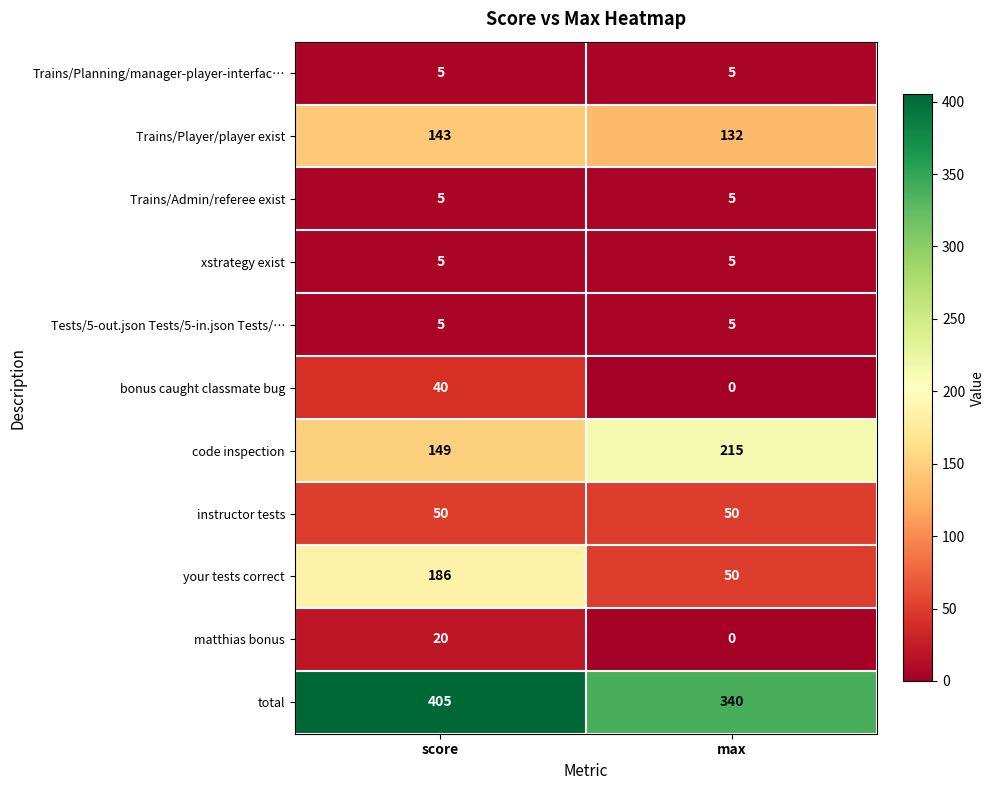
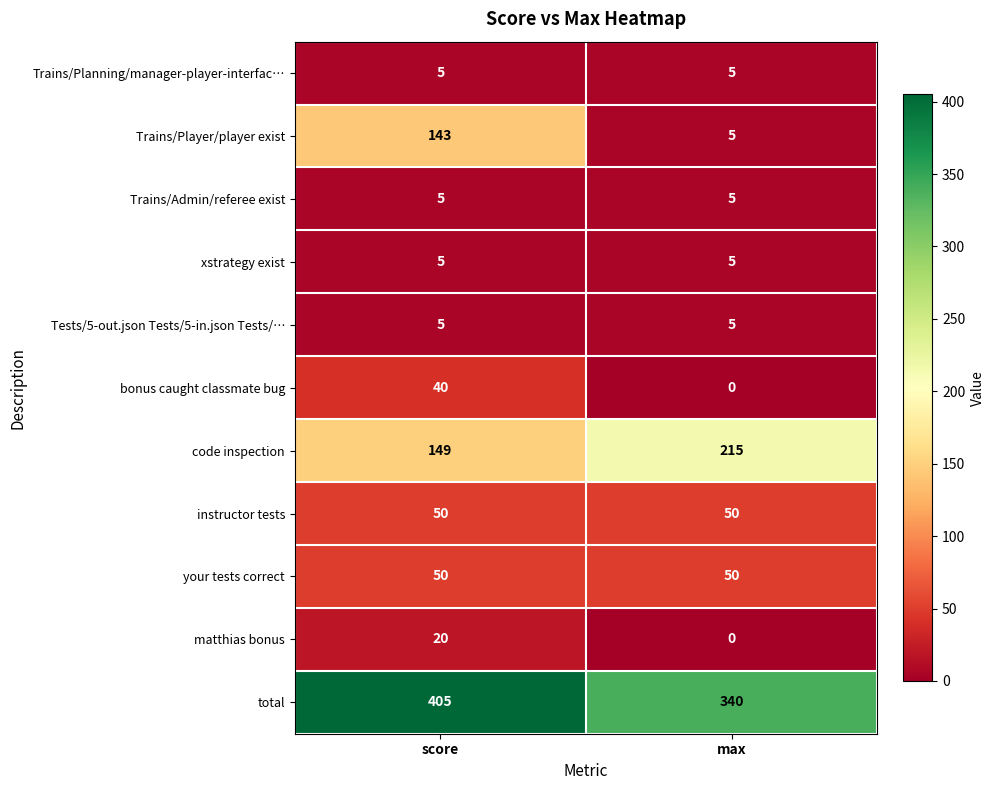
Trains/Player/player exist, max: 132 -> 5
your tests correct, score: 186 -> 50
